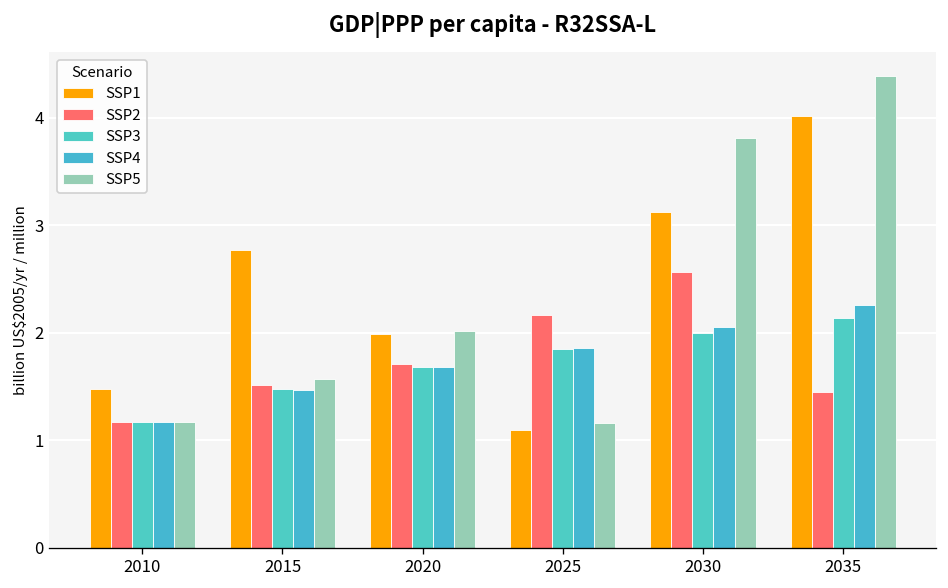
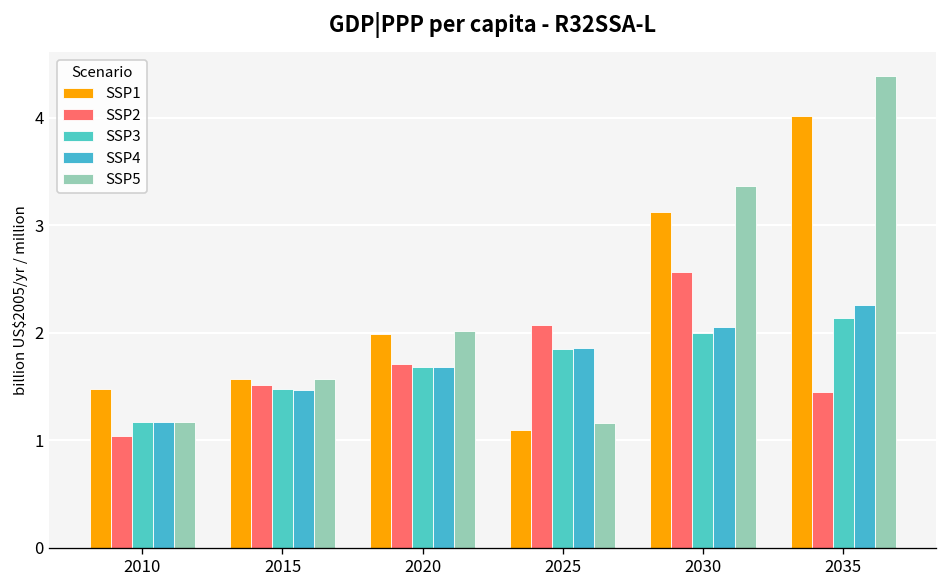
SSP2, 2010: 1.2 -> 1.0
SSP1, 2015: 2.8 -> 1.6
SSP2, 2025: 2.2 -> 2.1
SSP5, 2030: 3.8 -> 3.4
